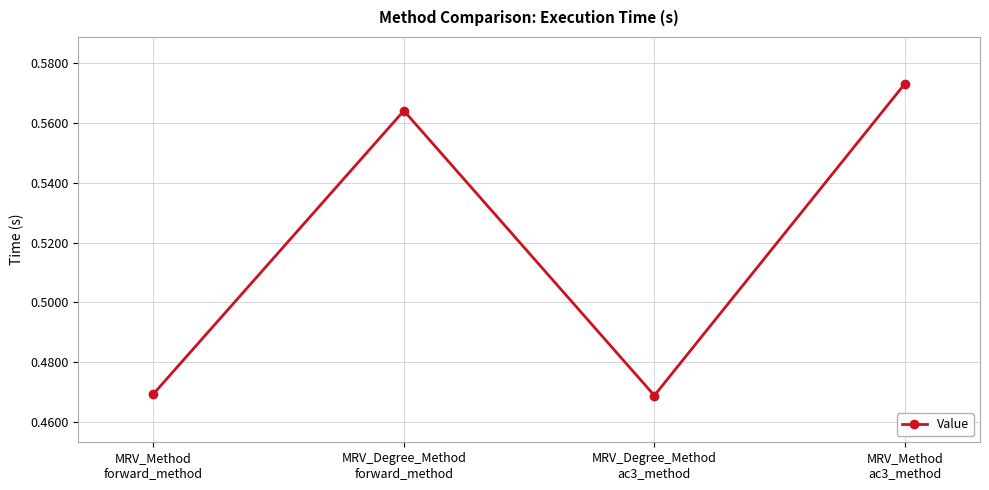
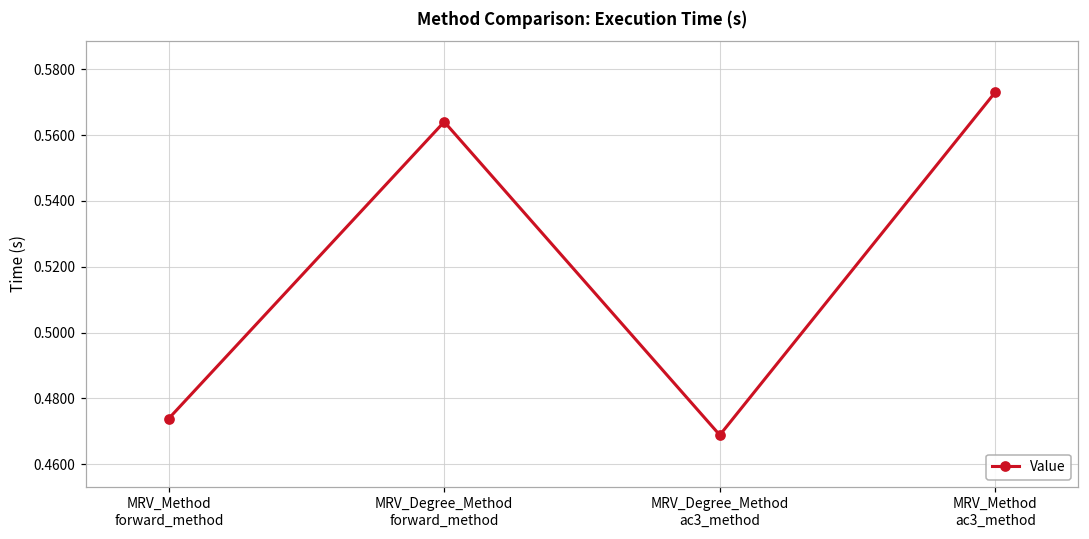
MRV_Method forward_method: 0.469 -> 0.474
